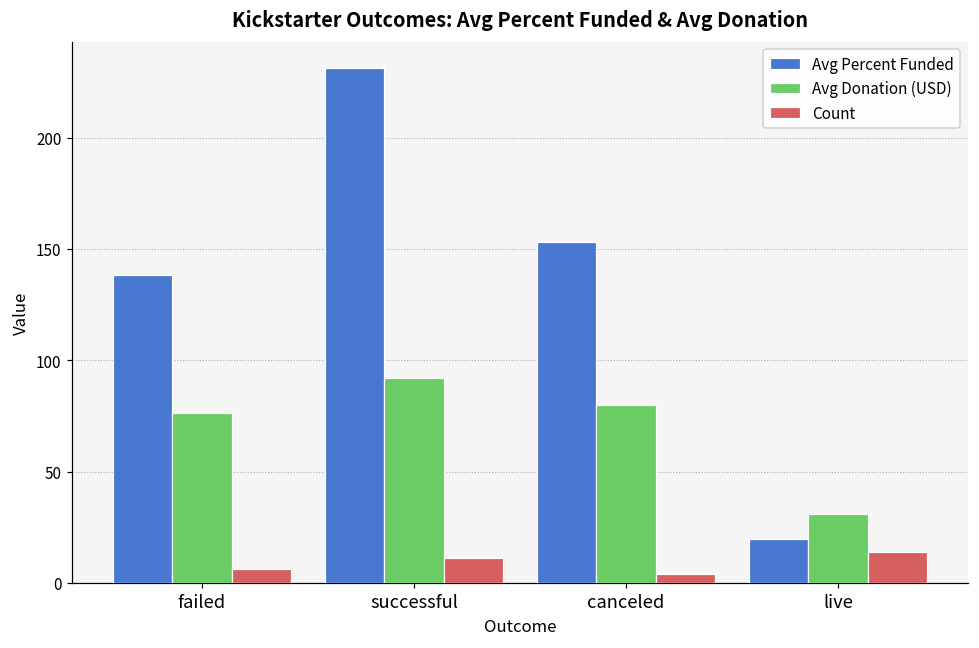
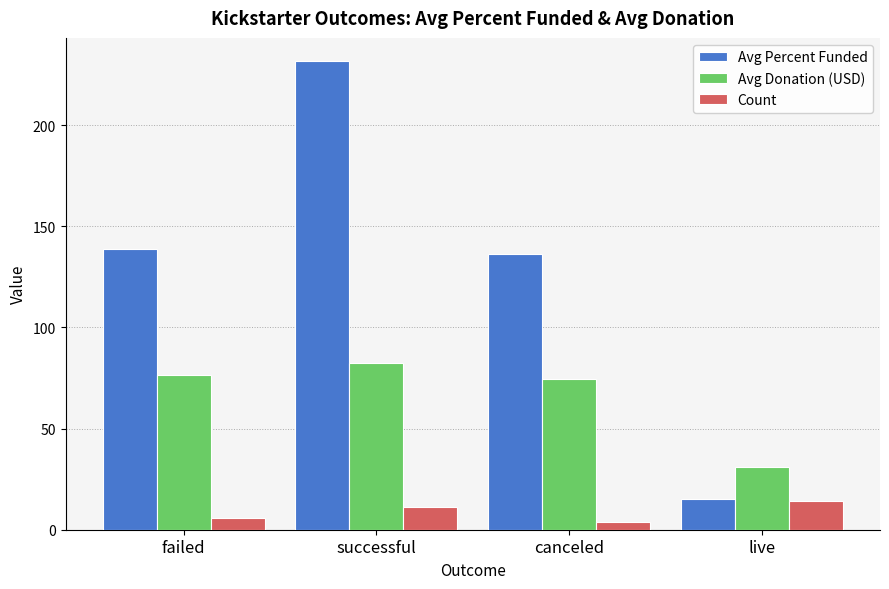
Avg Donation (USD), successful: 92 -> 83
Avg Percent Funded, canceled: 153 -> 136
Avg Donation (USD), canceled: 80 -> 74
Avg Percent Funded, live: 20 -> 15
